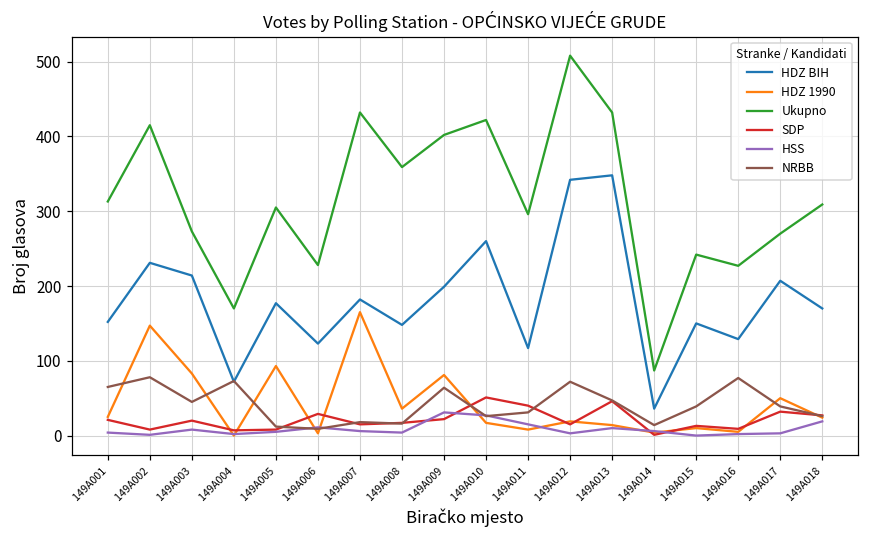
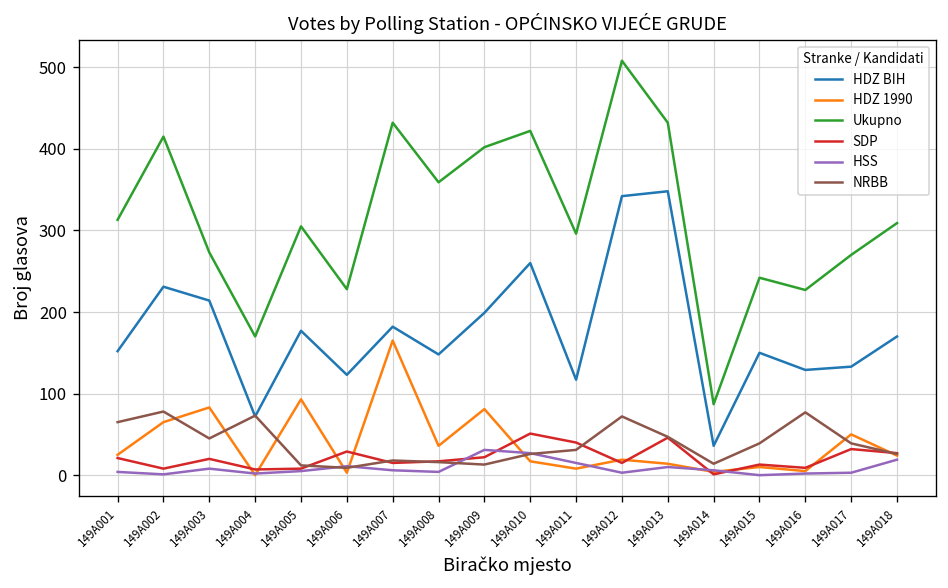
HDZ 1990, 149A002: 150 -> 70
NRBB, 149A009: 60 -> 10
HDZ BIH, 149A017: 210 -> 130
